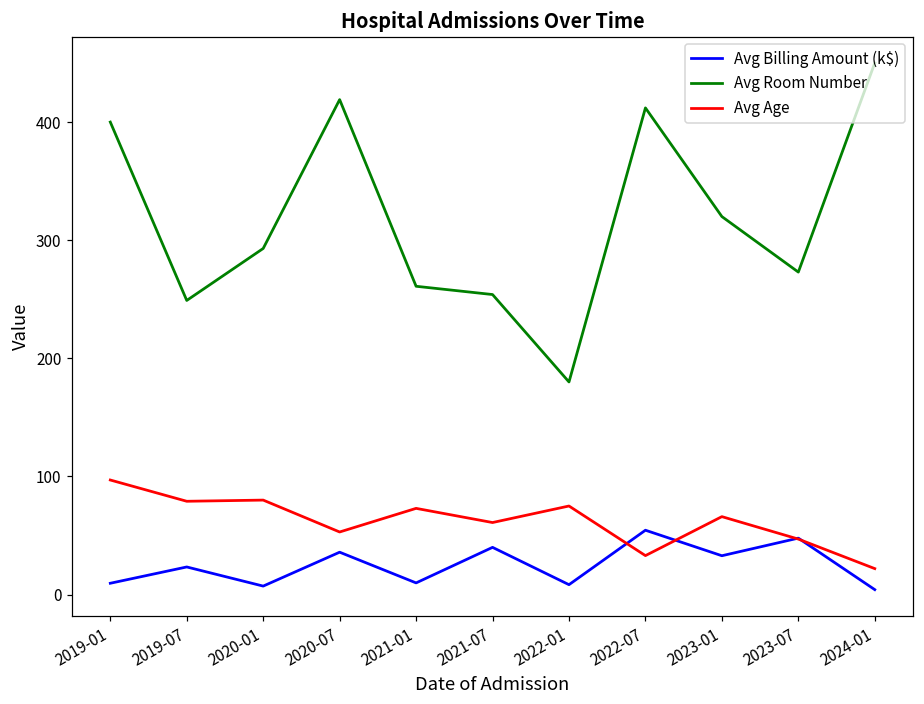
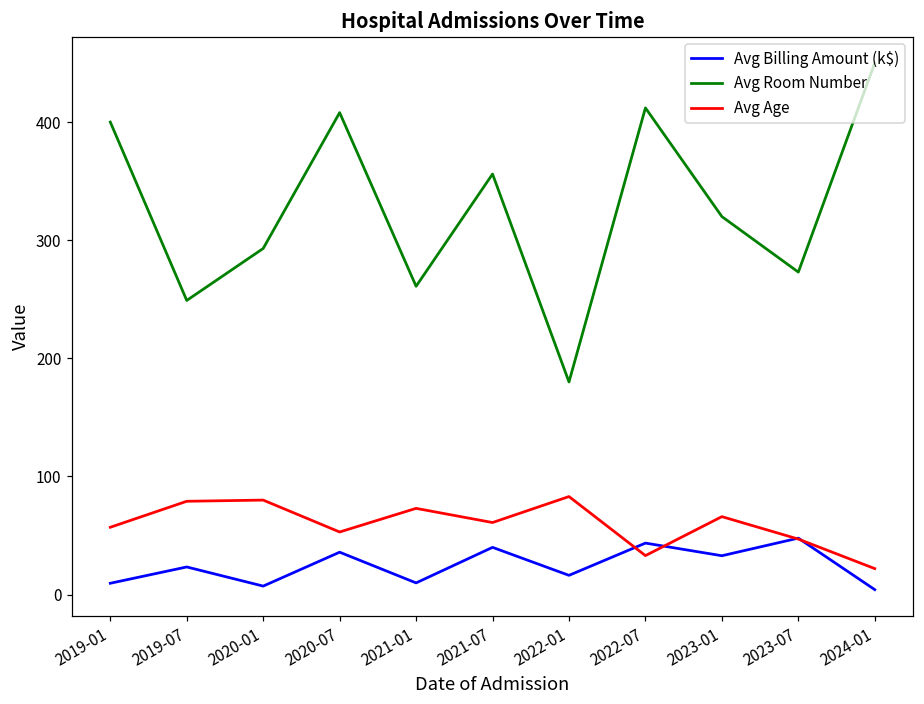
Avg Age, 2019-01: 97 -> 57
Avg Room Number, 2020-07: 419 -> 408
Avg Room Number, 2021-07: 254 -> 356
Avg Billing Amount (k$), 2022-01: 8 -> 16
Avg Age, 2022-01: 75 -> 83
Avg Billing Amount (k$), 2022-07: 55 -> 44
